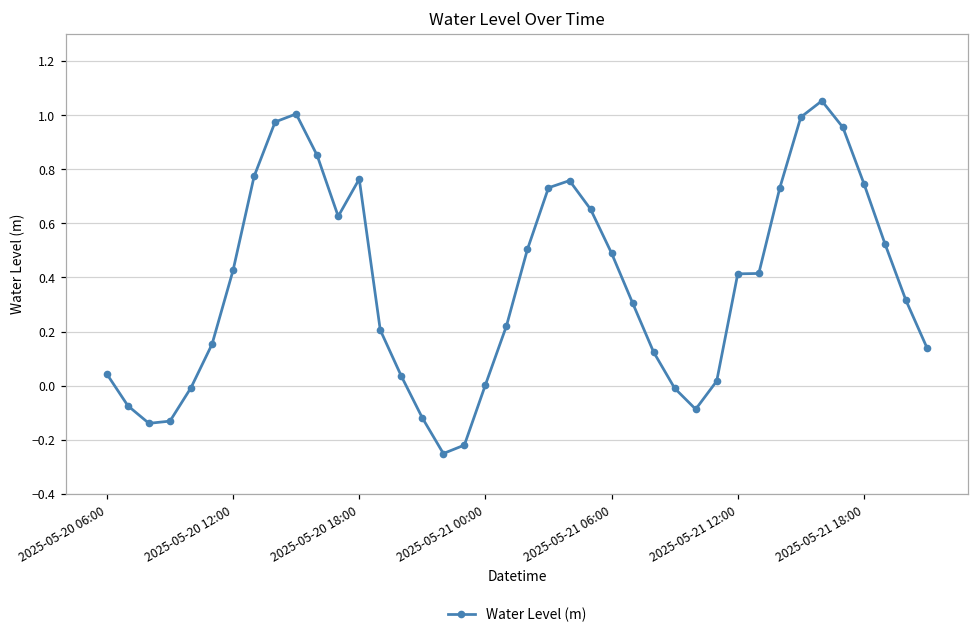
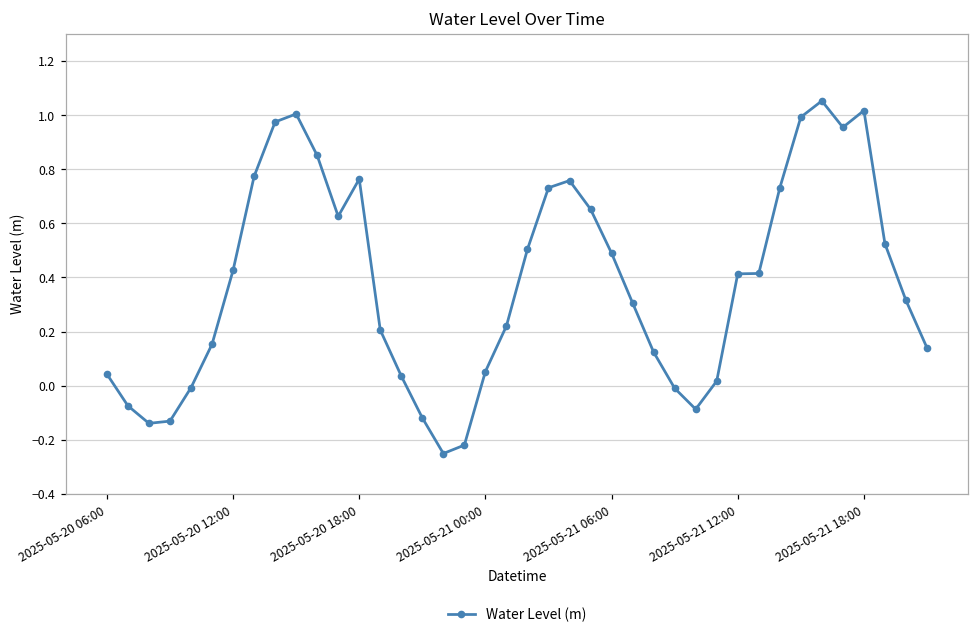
2025-05-21 00:00: 0.00 -> 0.05
2025-05-21 18:00: 0.75 -> 1.02
